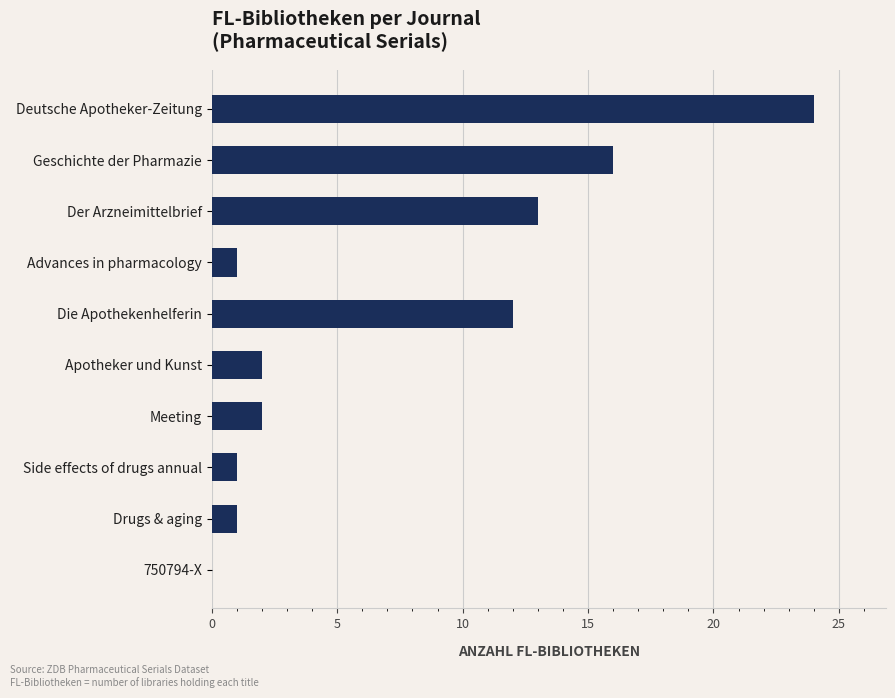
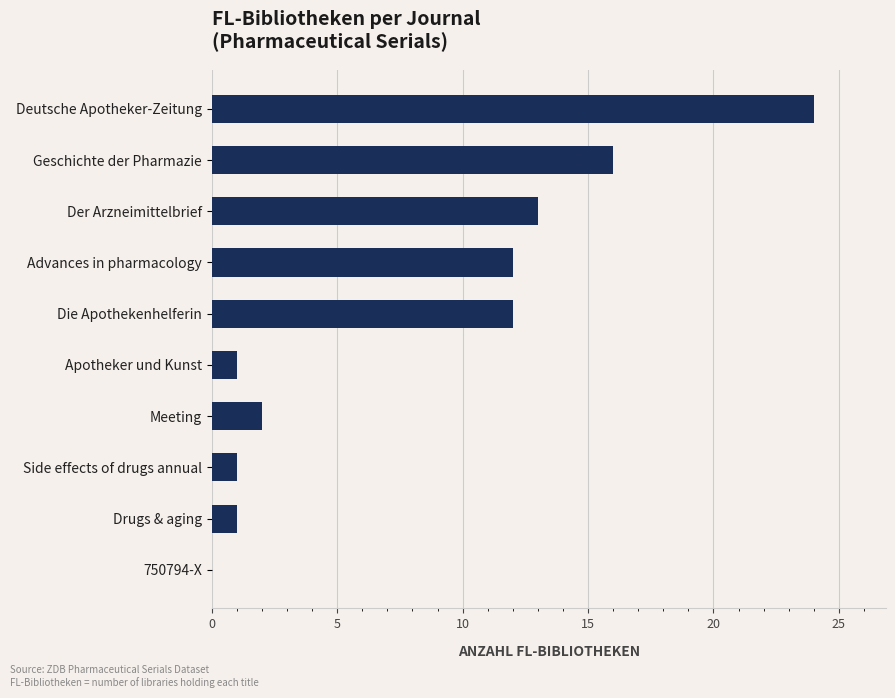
Advances in pharmacology: 1 -> 12
Apotheker und Kunst: 2 -> 1
